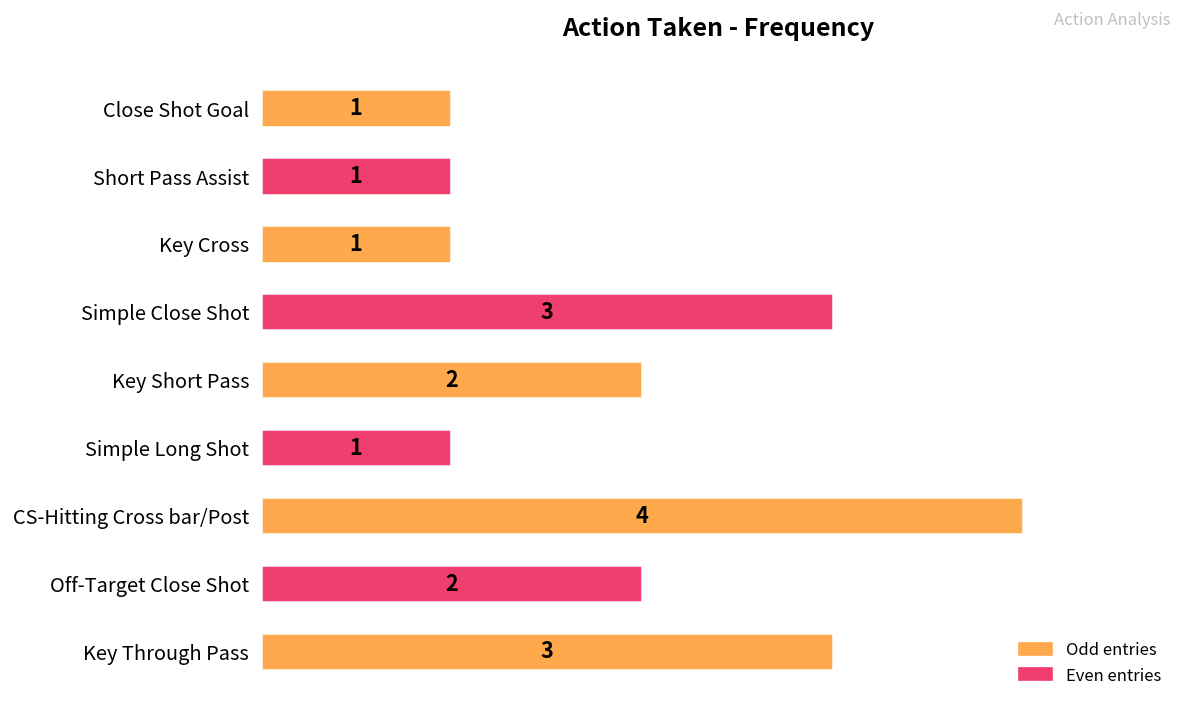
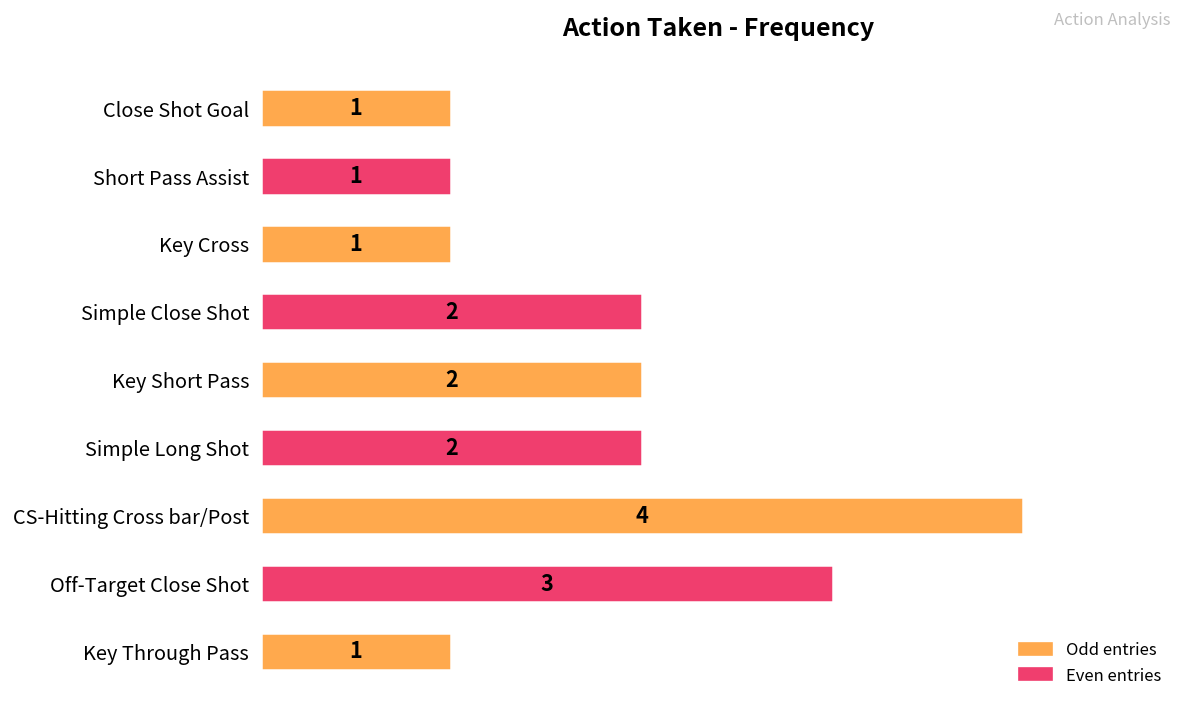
Simple Close Shot: 3 -> 2
Simple Long Shot: 1 -> 2
Off-Target Close Shot: 2 -> 3
Key Through Pass: 3 -> 1
